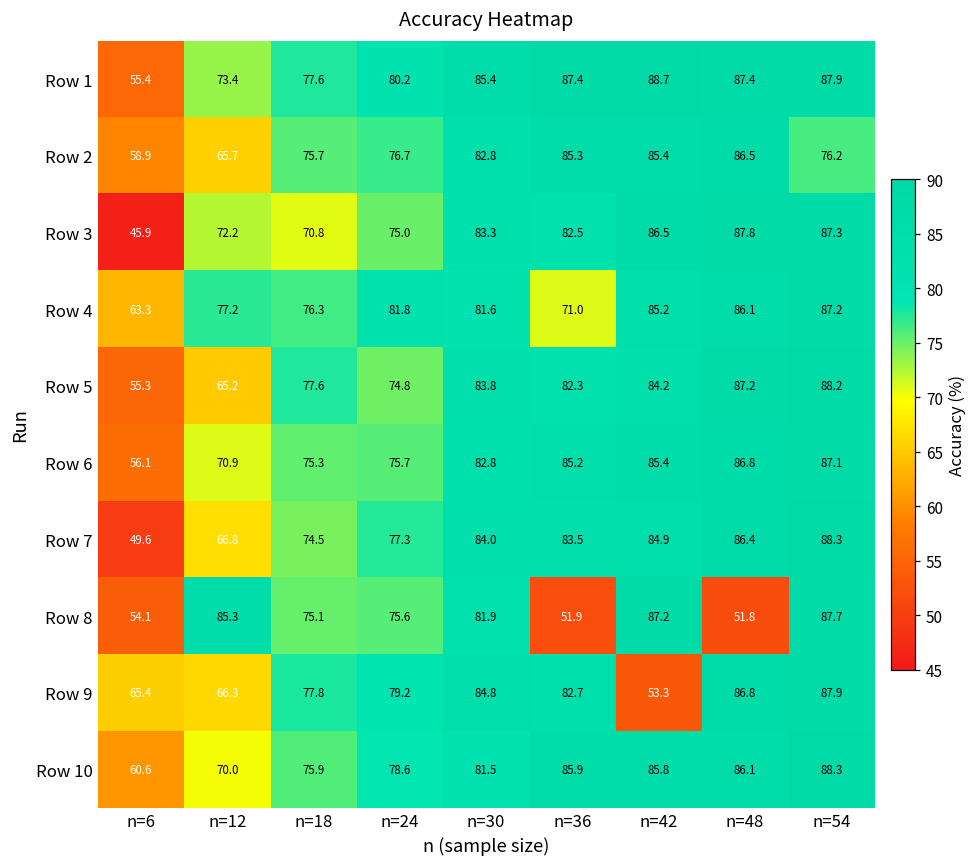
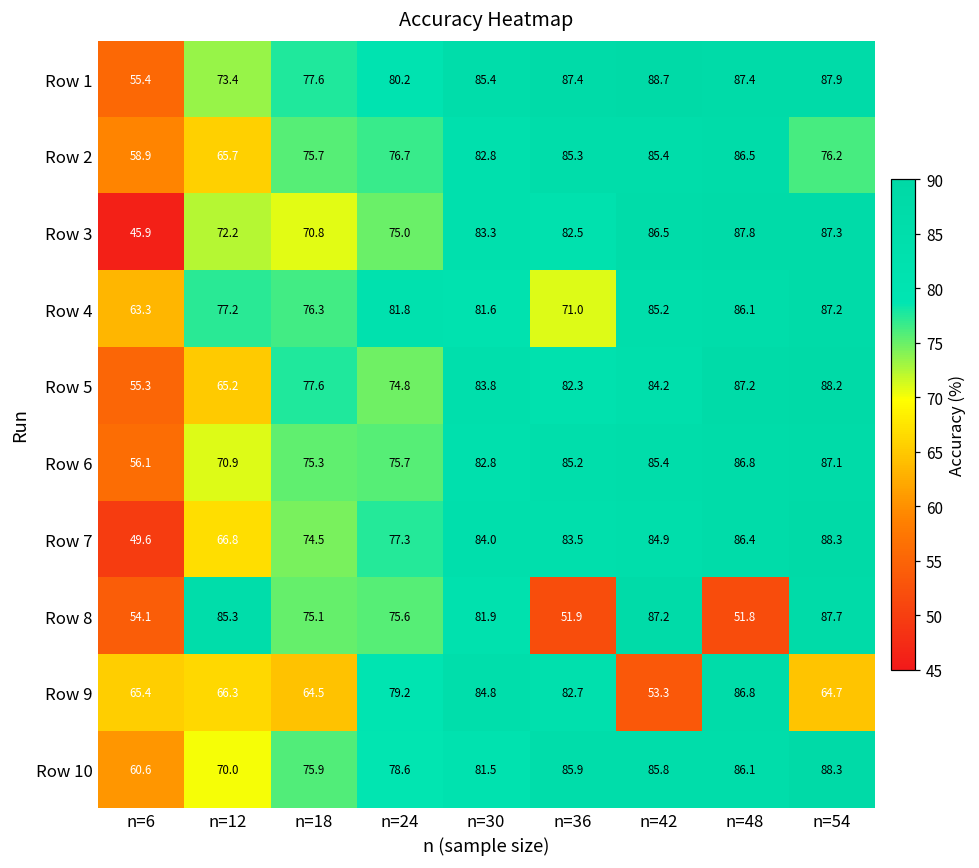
Row 9, n=18: 77.8 -> 64.5
Row 9, n=54: 87.9 -> 64.7
